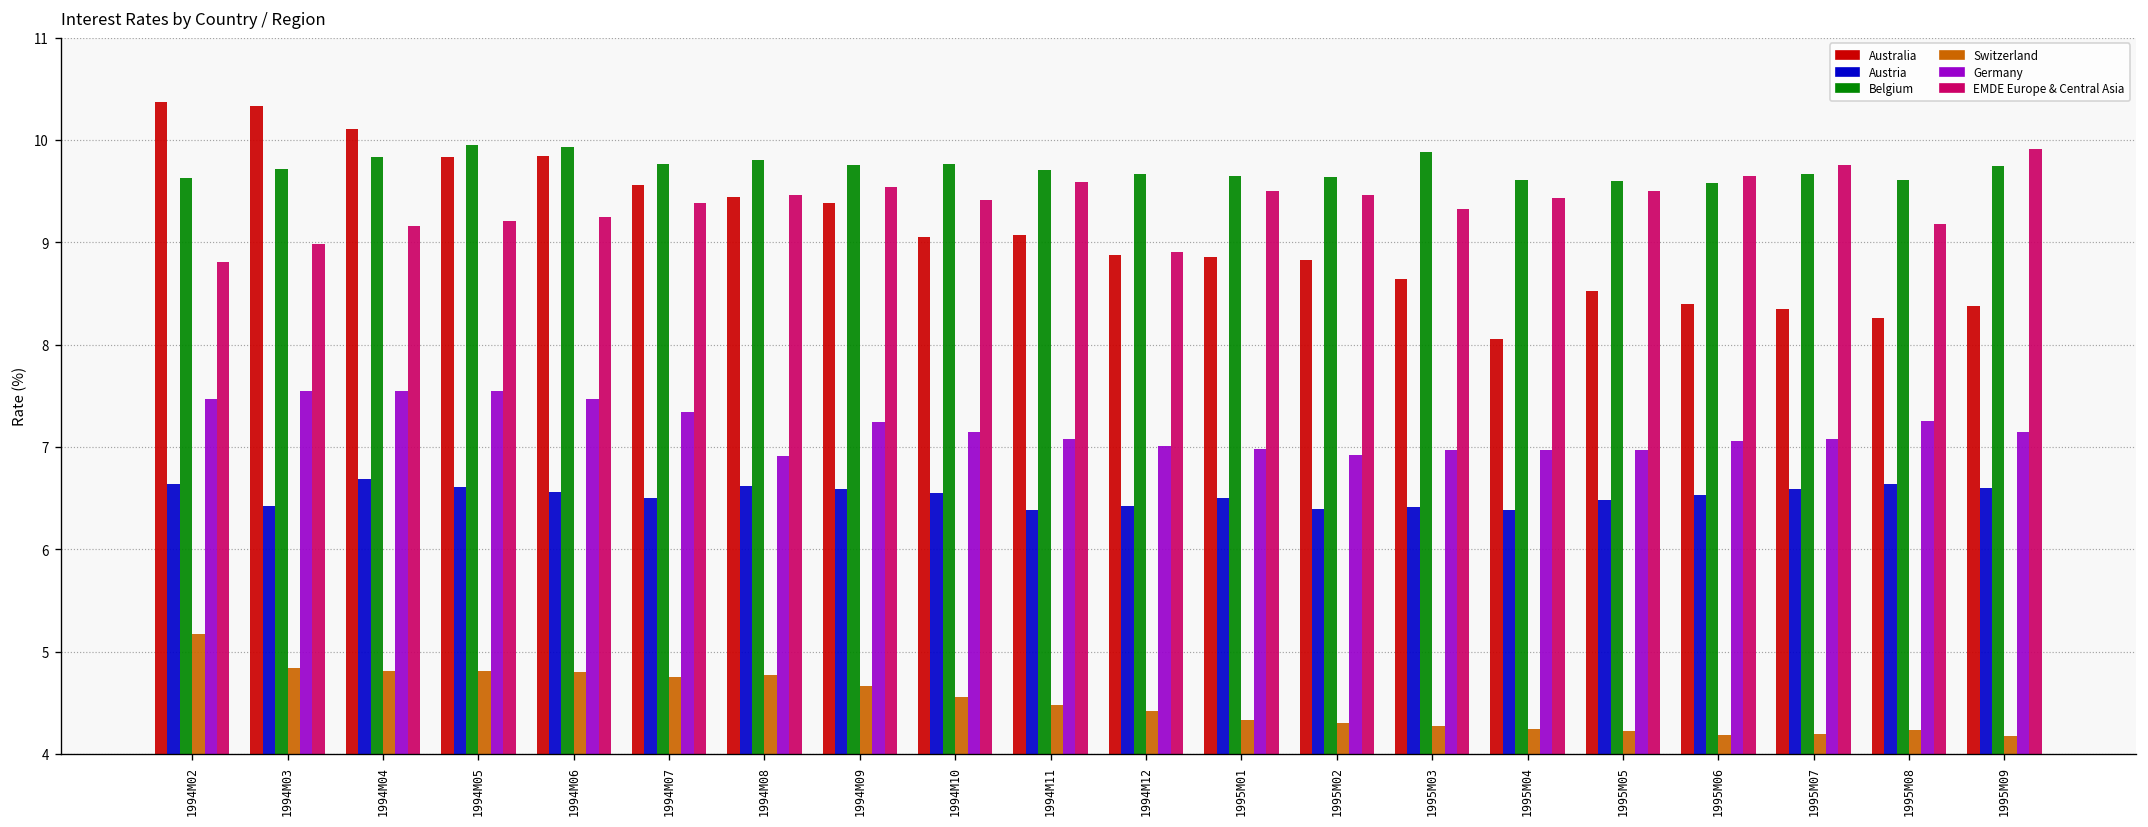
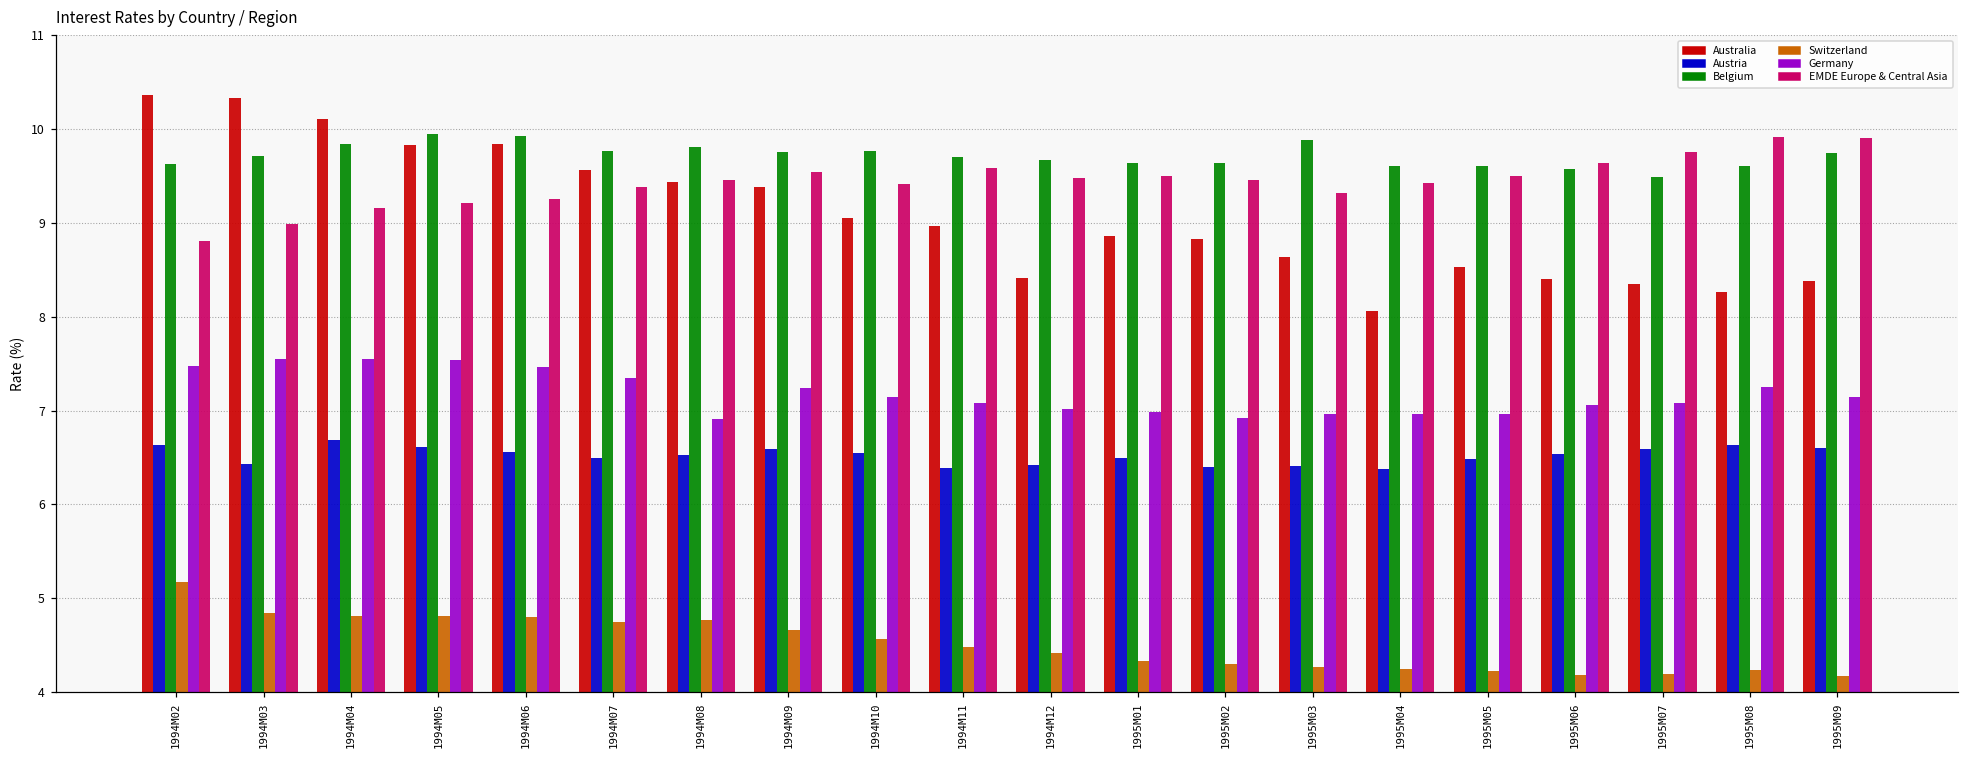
Austria, 1994M08: 6.6 -> 6.5
Australia, 1994M11: 9.1 -> 9.0
Australia, 1994M12: 8.9 -> 8.4
EMDE Europe & Central Asia, 1994M12: 8.9 -> 9.5
Belgium, 1995M07: 9.7 -> 9.5
EMDE Europe & Central Asia, 1995M08: 9.2 -> 9.9
